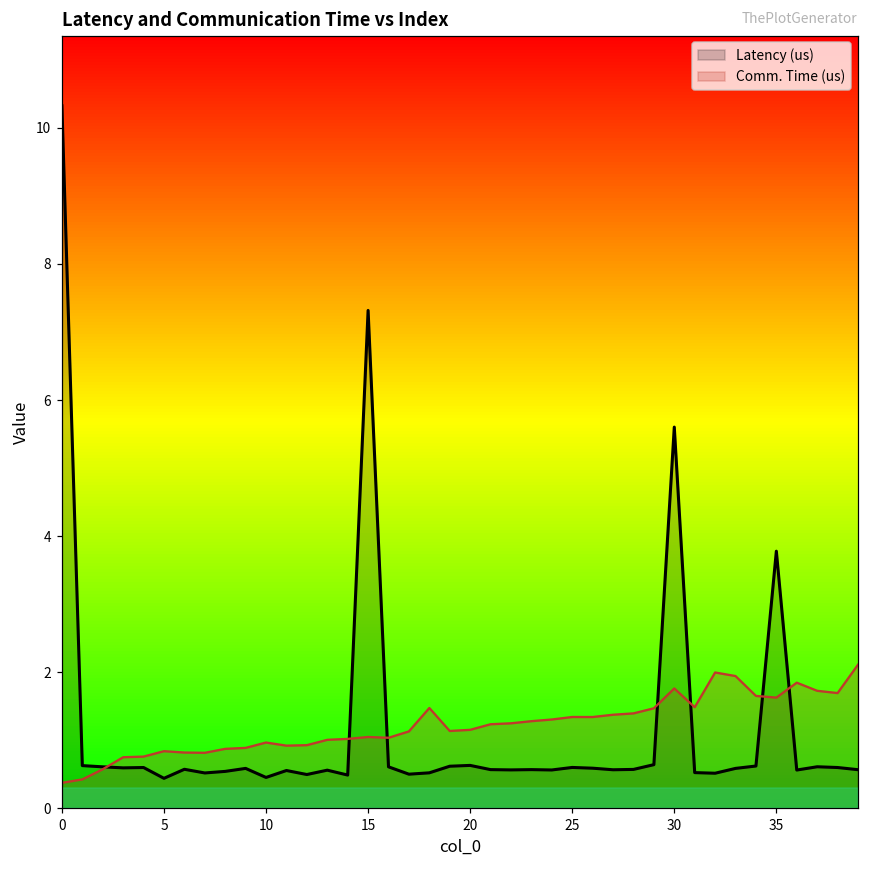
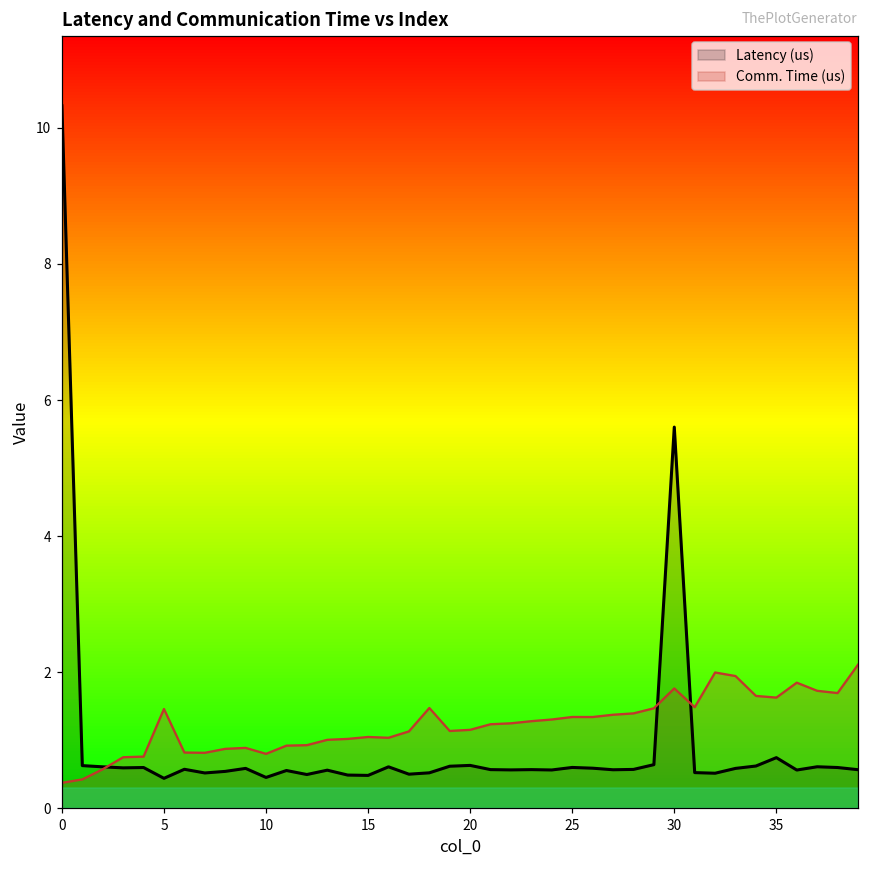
Comm. Time (us), 5: 0.8 -> 1.5
Comm. Time (us), 10: 1.0 -> 0.8
Latency (us), 15: 7.3 -> 0.5
Latency (us), 35: 3.8 -> 0.7
